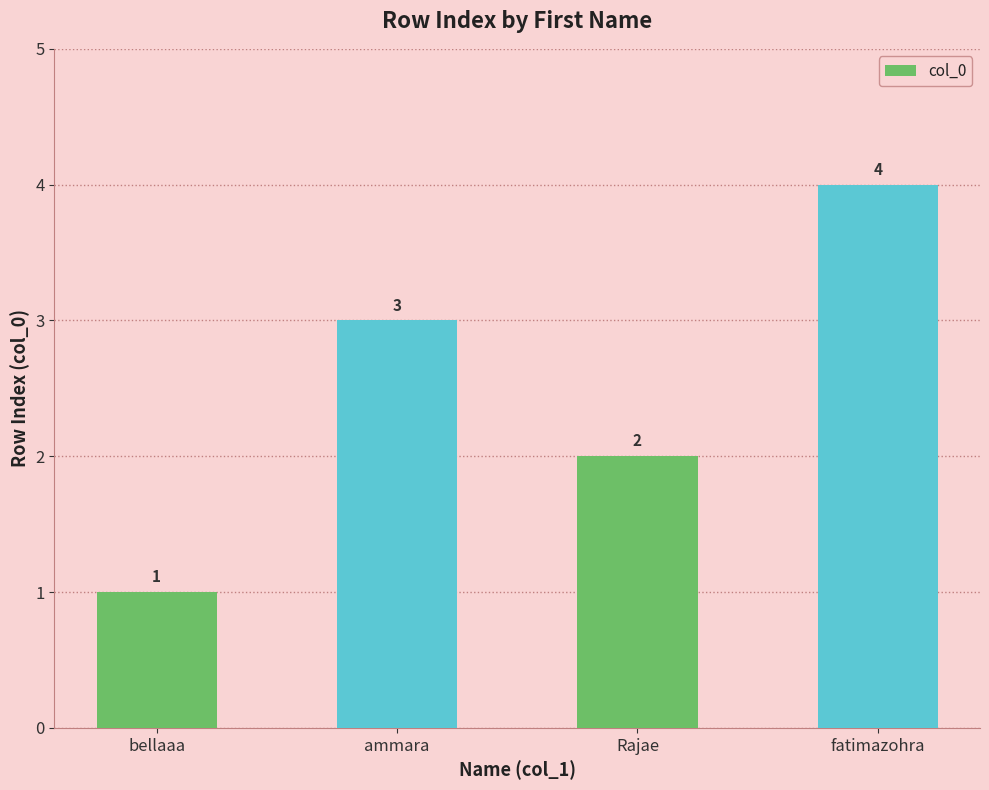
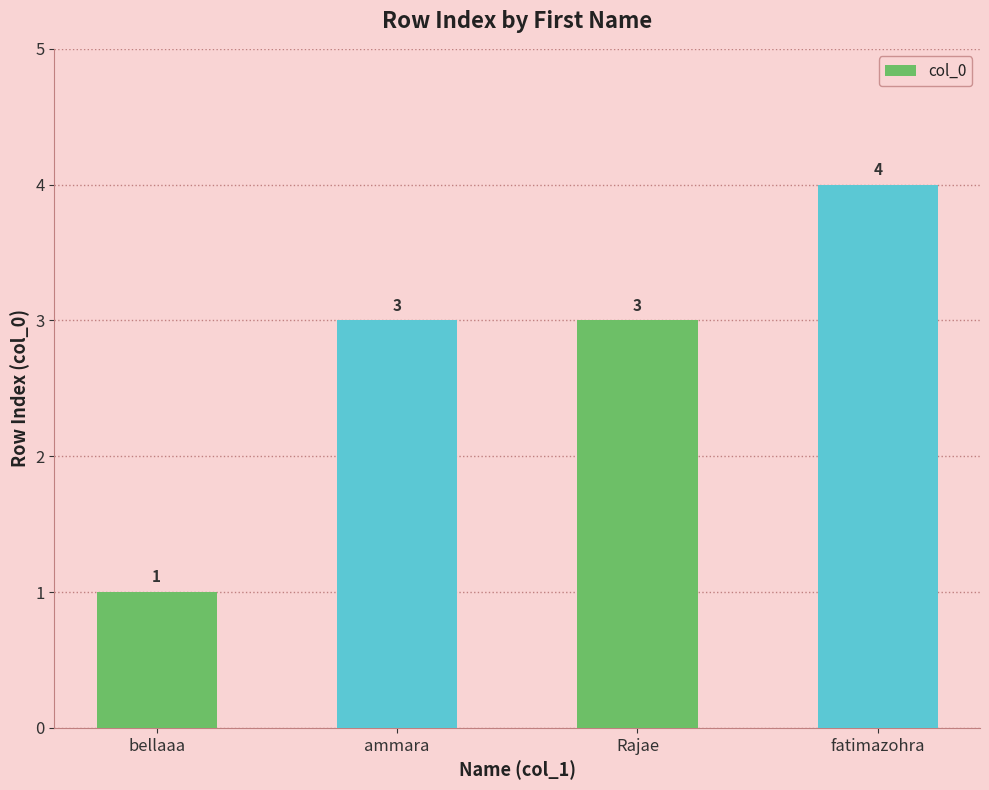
Rajae: 2 -> 3
